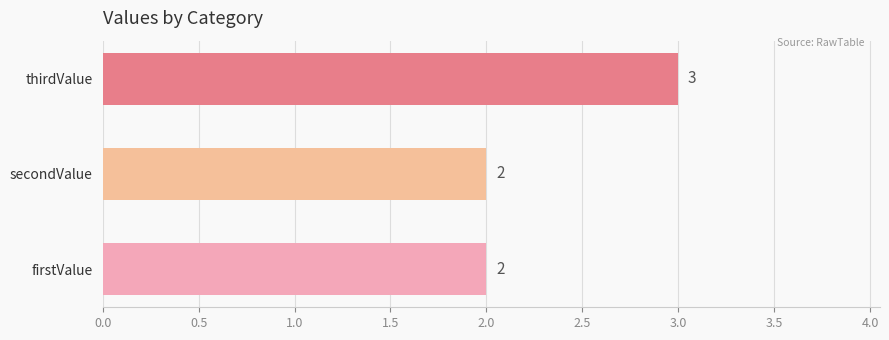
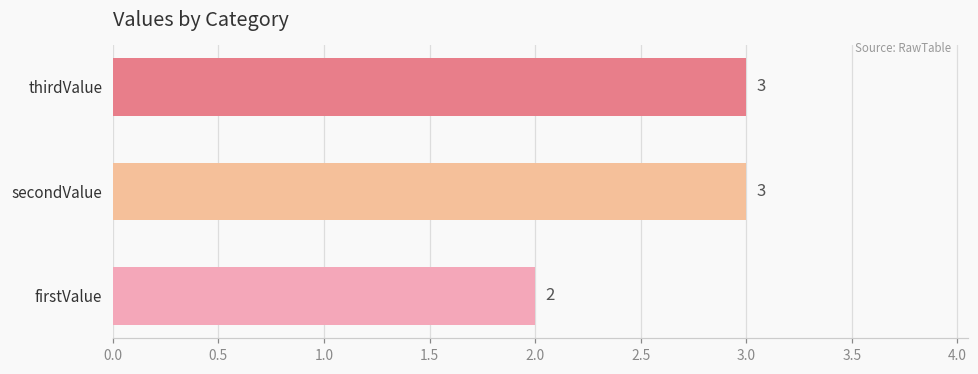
secondValue: 2 -> 3
